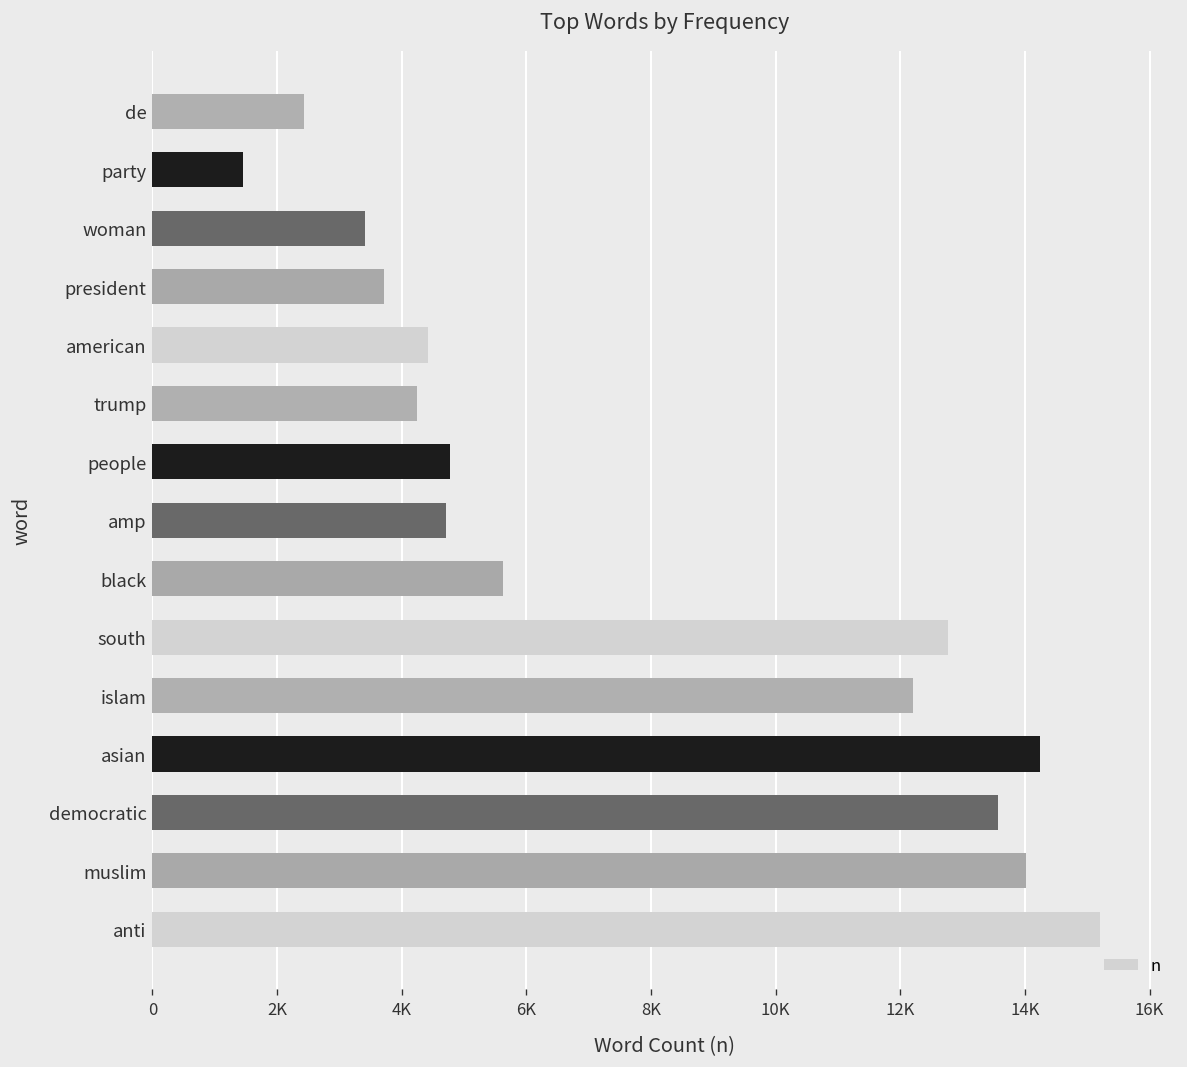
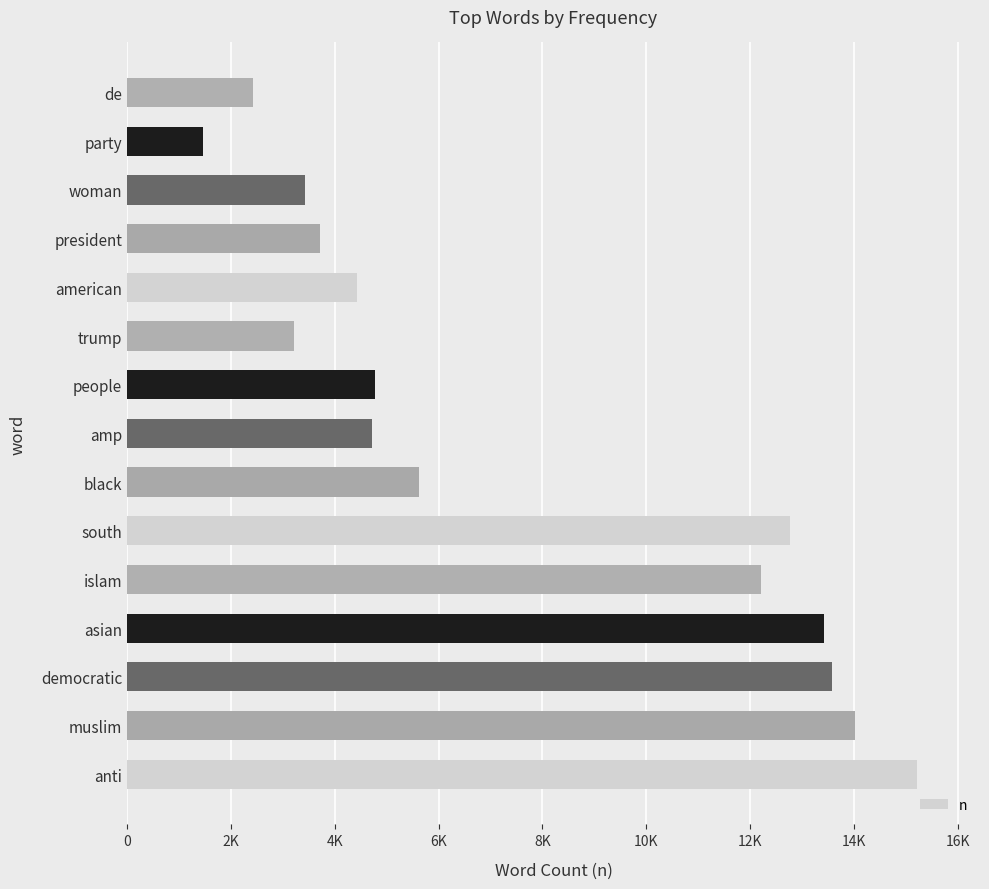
trump: 4200 -> 3200
asian: 14200 -> 13400
